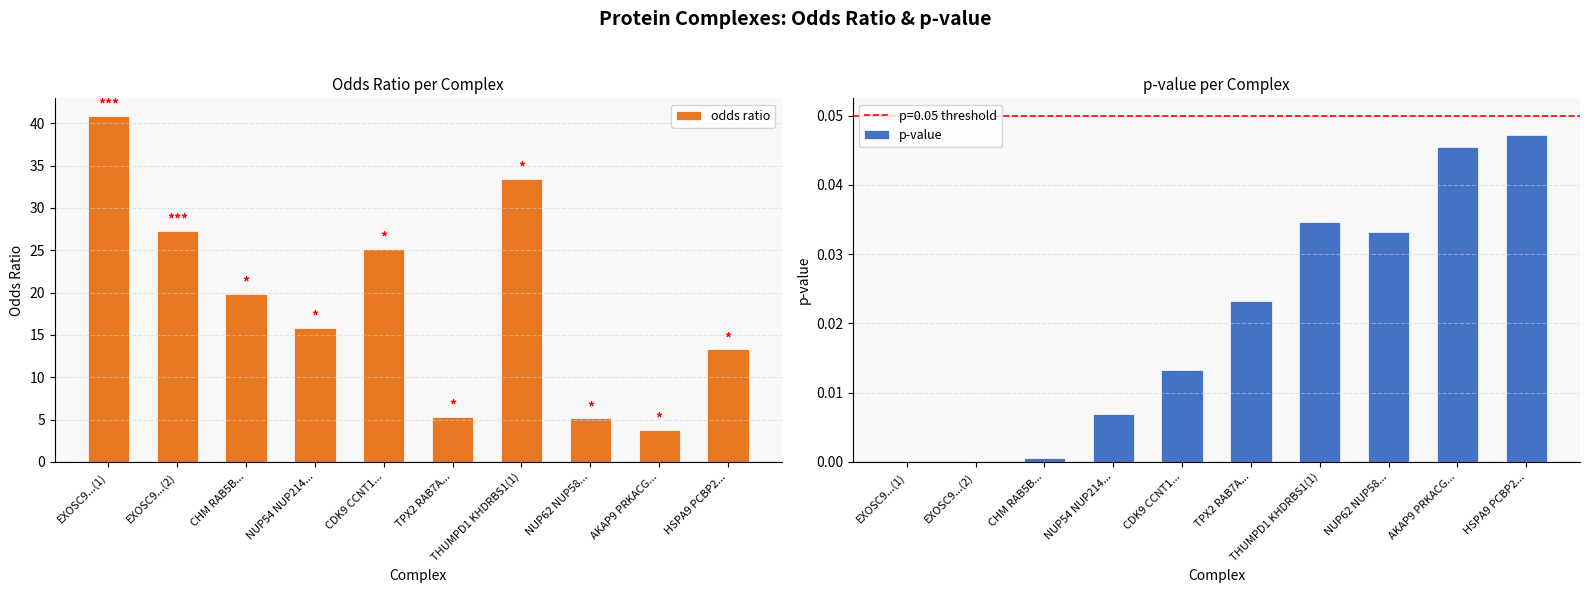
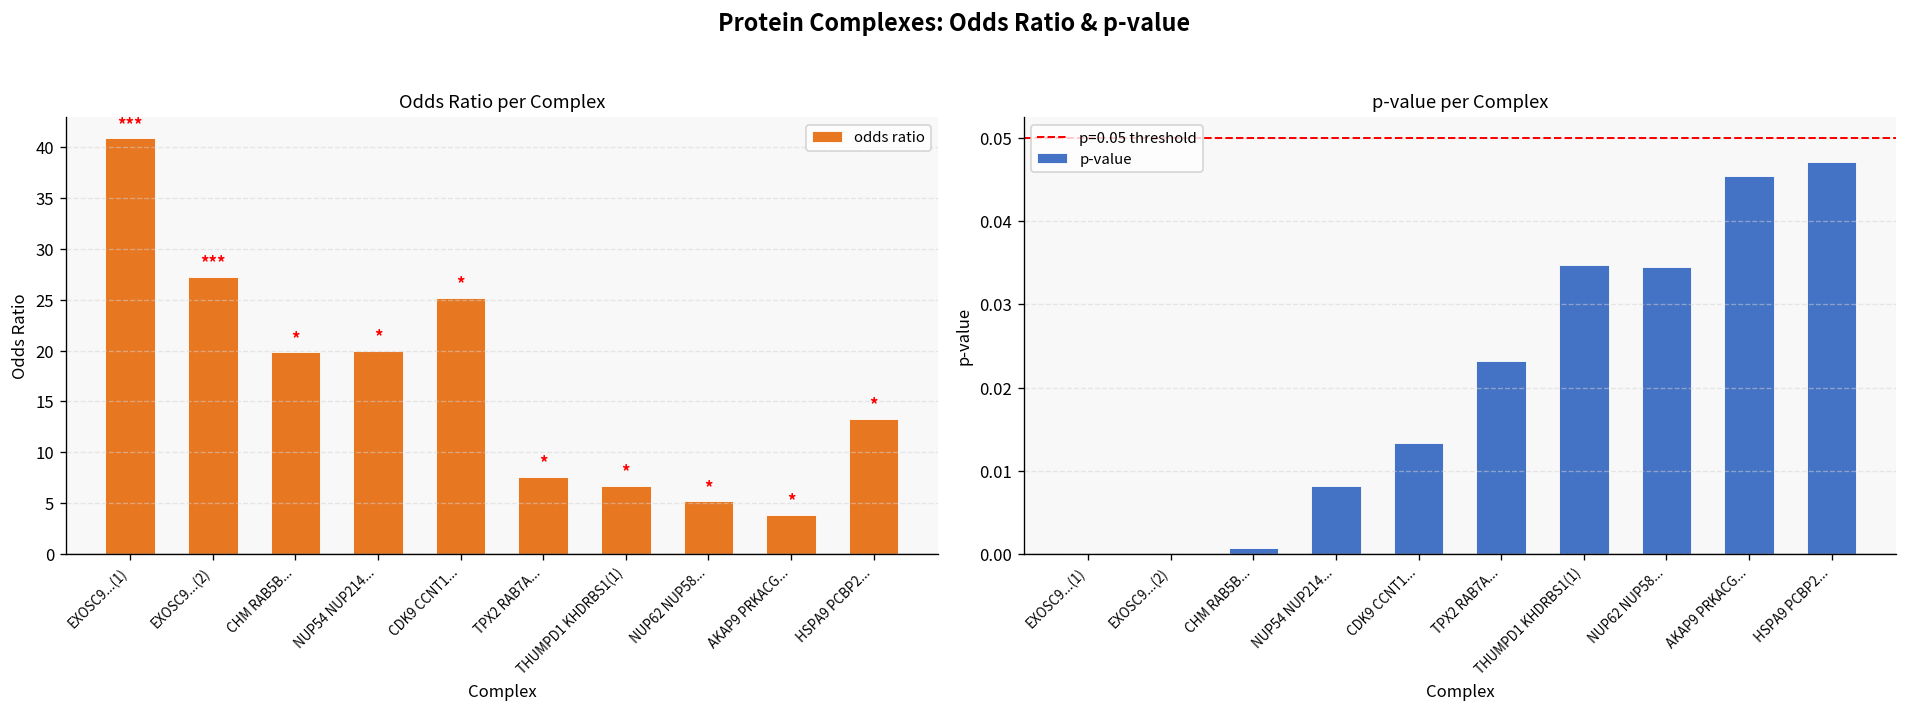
Odds Ratio per Complex, NUP54 NUP214...: 16 -> 20
Odds Ratio per Complex, TPX2 RAB7A...: 5 -> 8
Odds Ratio per Complex, THUMPD1 KHDRBS1(1): 33 -> 7
p-value per Complex, NUP54 NUP214...: 0.007 -> 0.008
p-value per Complex, NUP62 NUP58...: 0.033 -> 0.035
